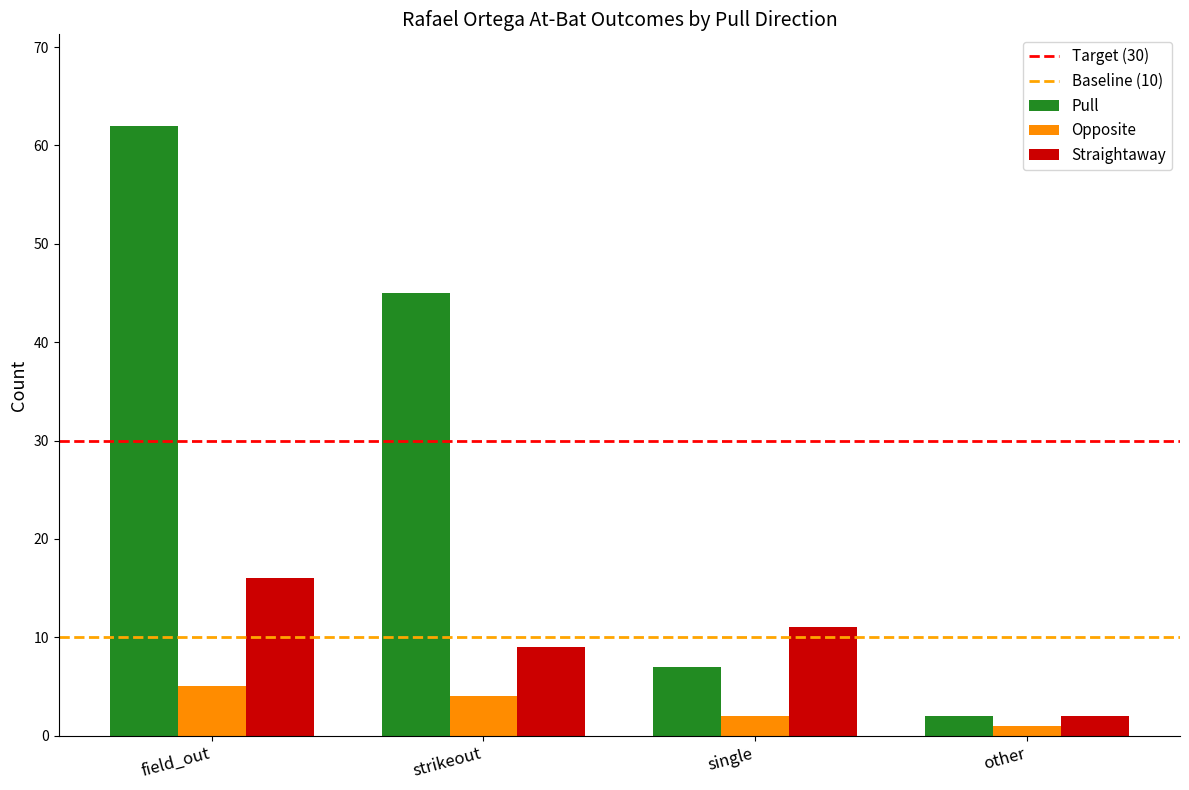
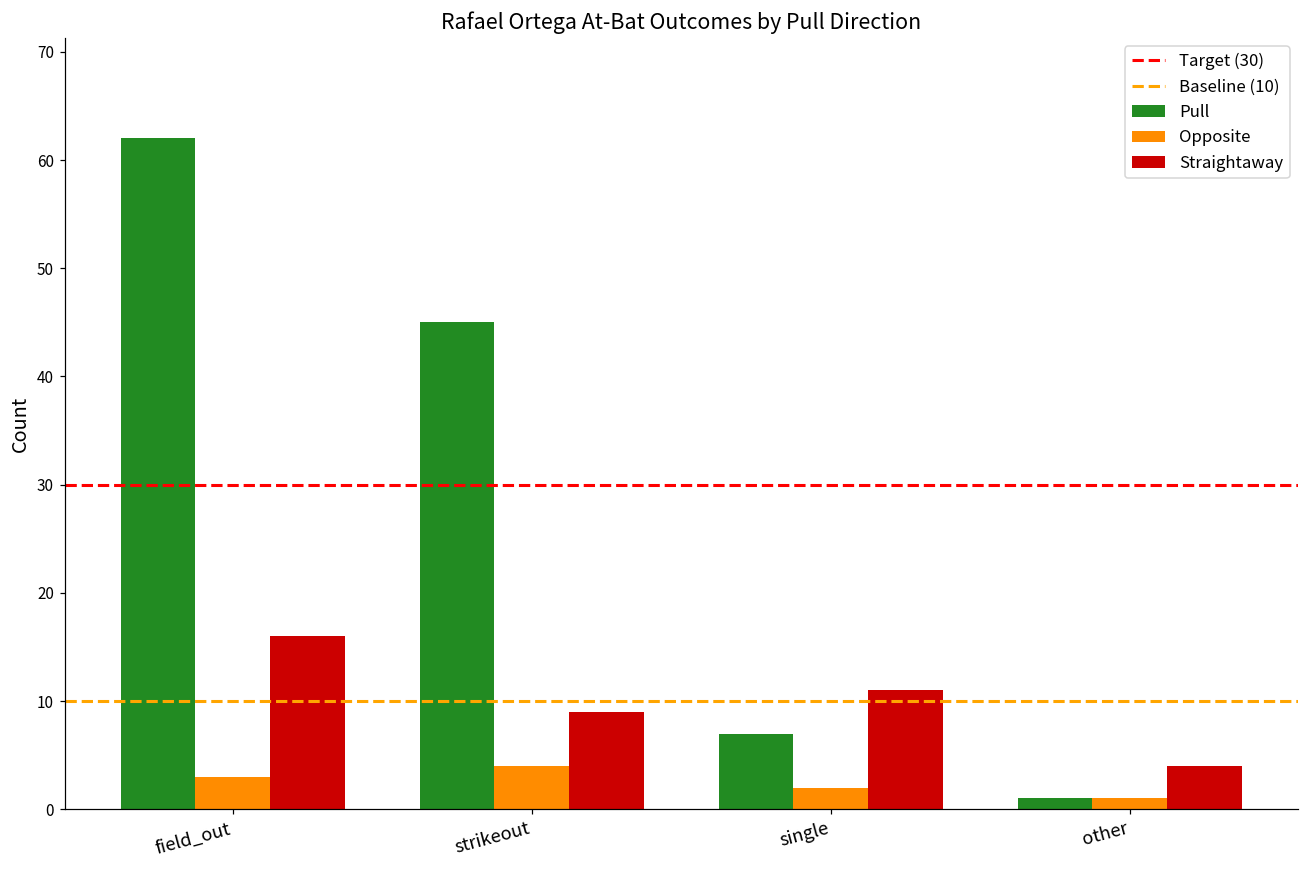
Opposite, field_out: 5 -> 3
Pull, other: 2 -> 1
Straightaway, other: 2 -> 4
